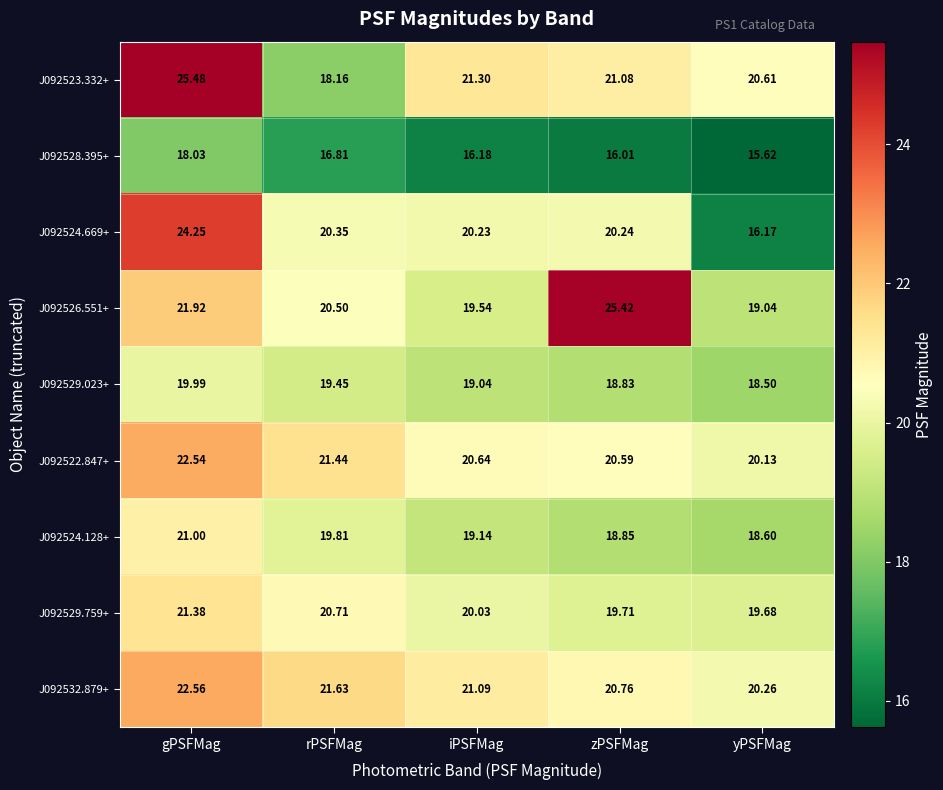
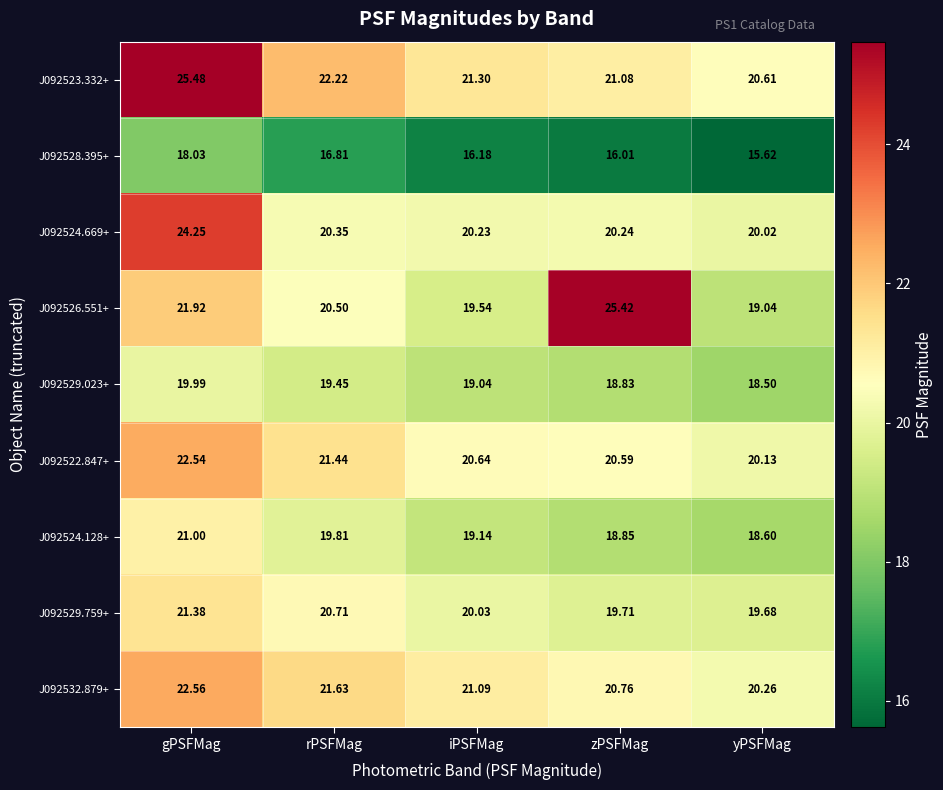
J092523.332+, rPSFMag: 18.16 -> 22.22
J092524.669+, yPSFMag: 16.17 -> 20.02
